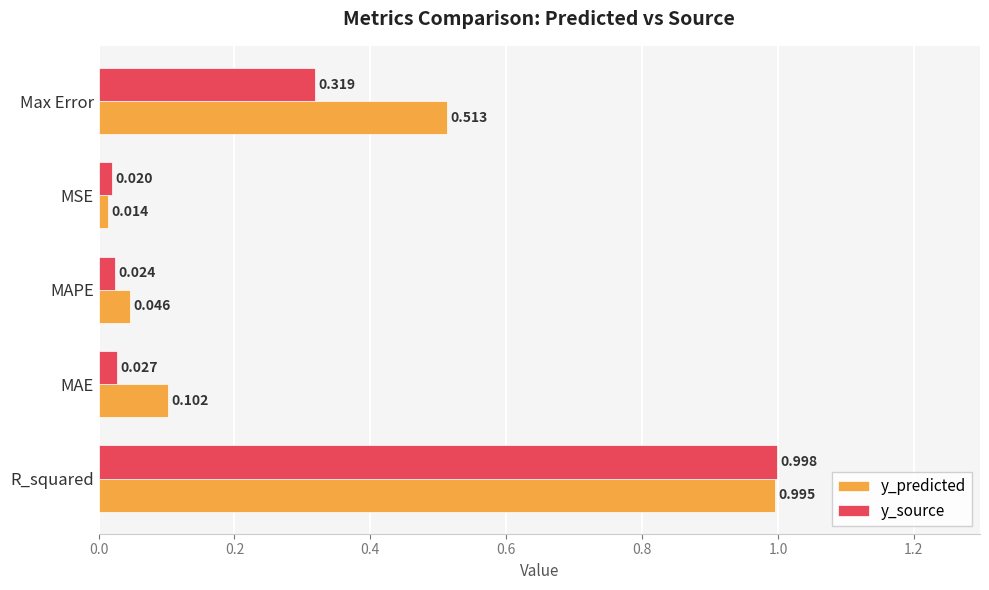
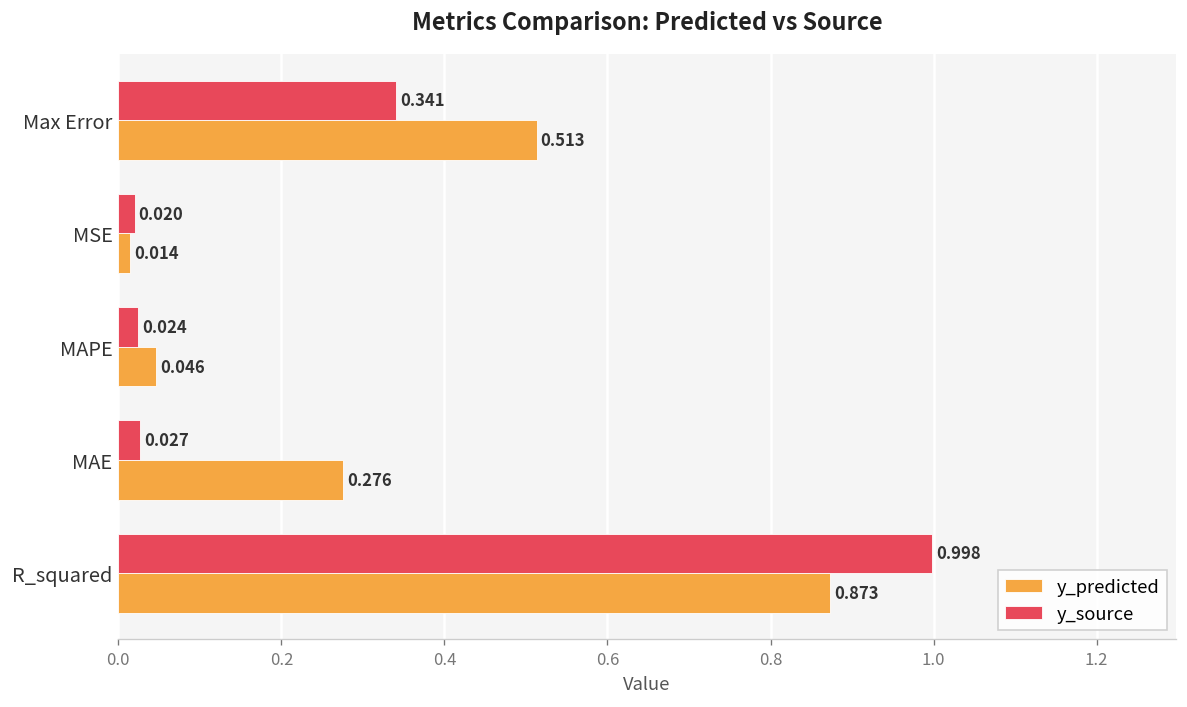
y_source, Max Error: 0.319 -> 0.341
y_predicted, MAE: 0.102 -> 0.276
y_predicted, R_squared: 0.995 -> 0.873
